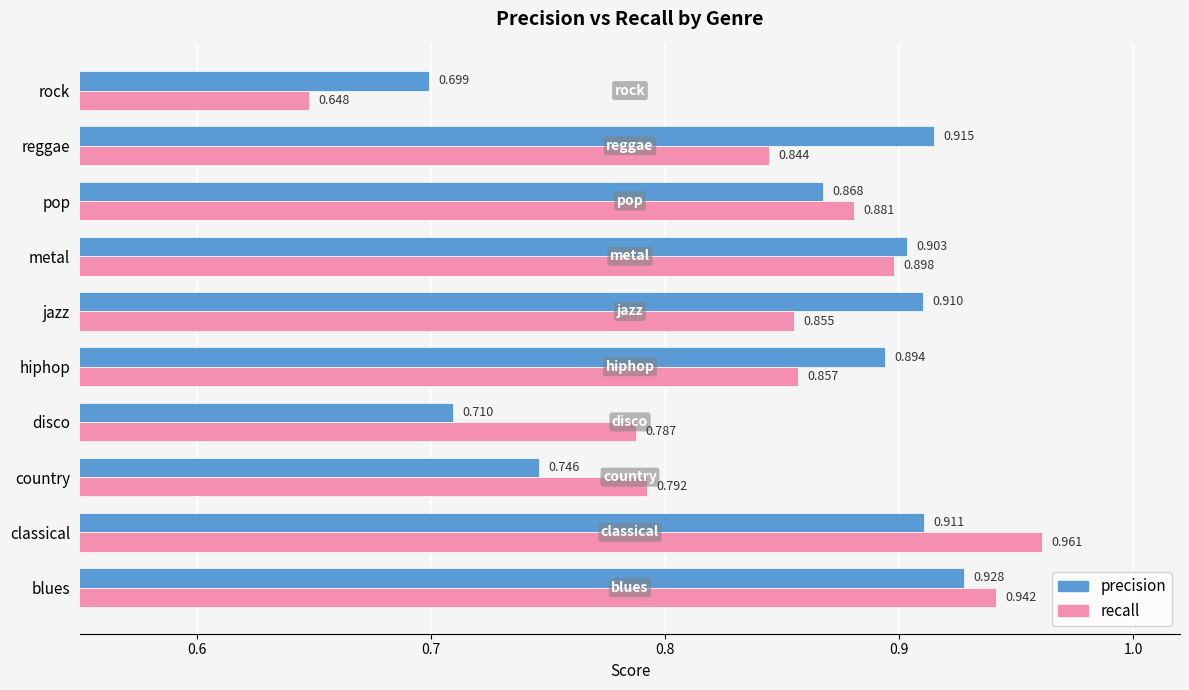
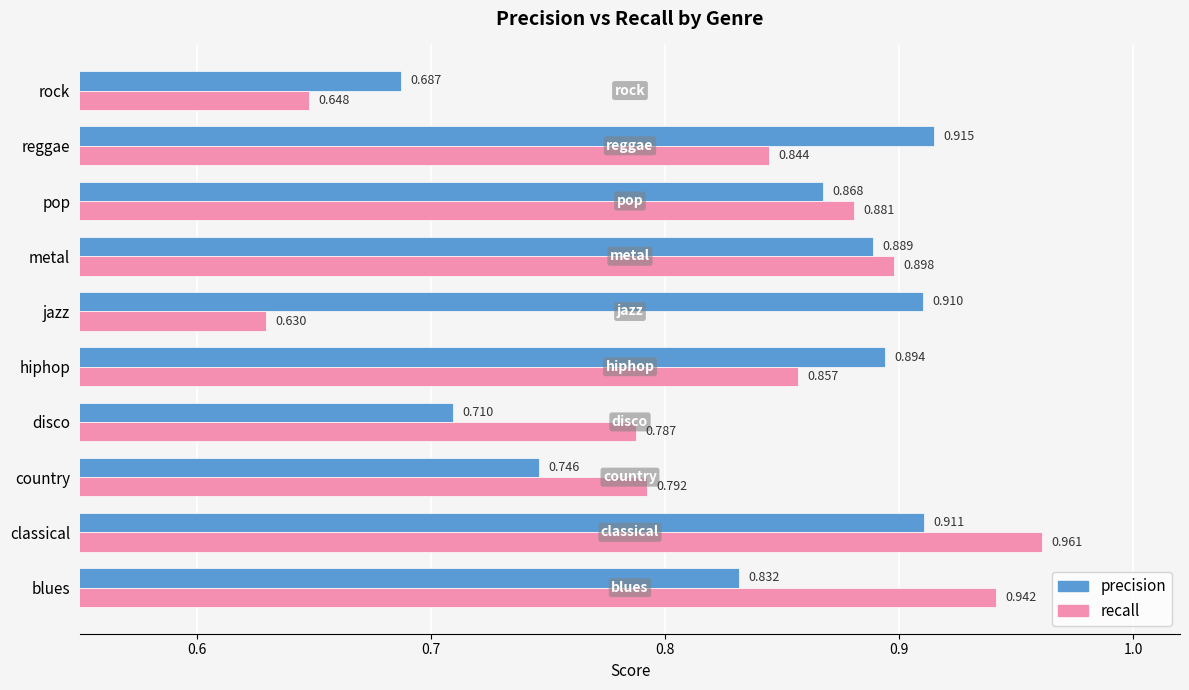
precision, rock: 0.699 -> 0.687
precision, metal: 0.903 -> 0.889
recall, jazz: 0.855 -> 0.630
precision, blues: 0.928 -> 0.832
